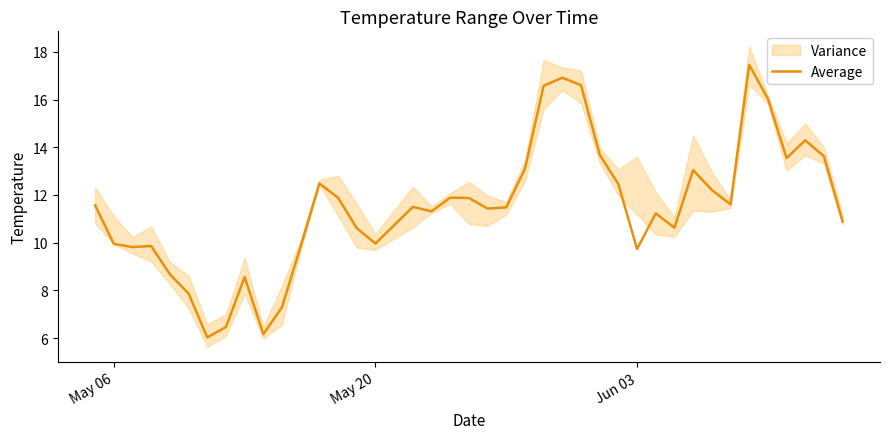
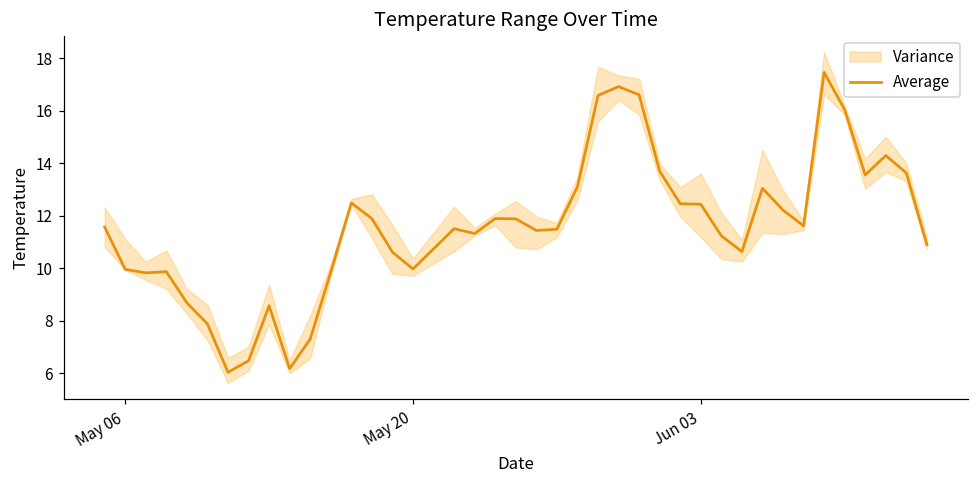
Average, Jun 03: 9.7 -> 12.4
